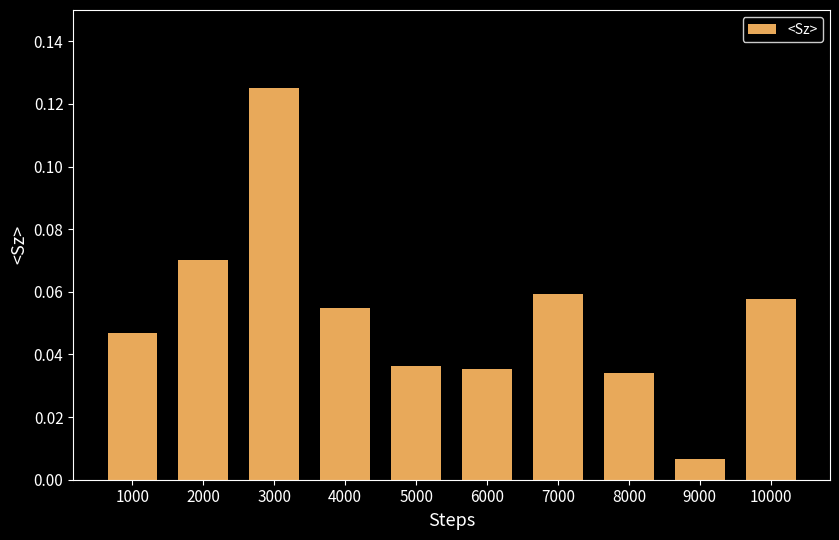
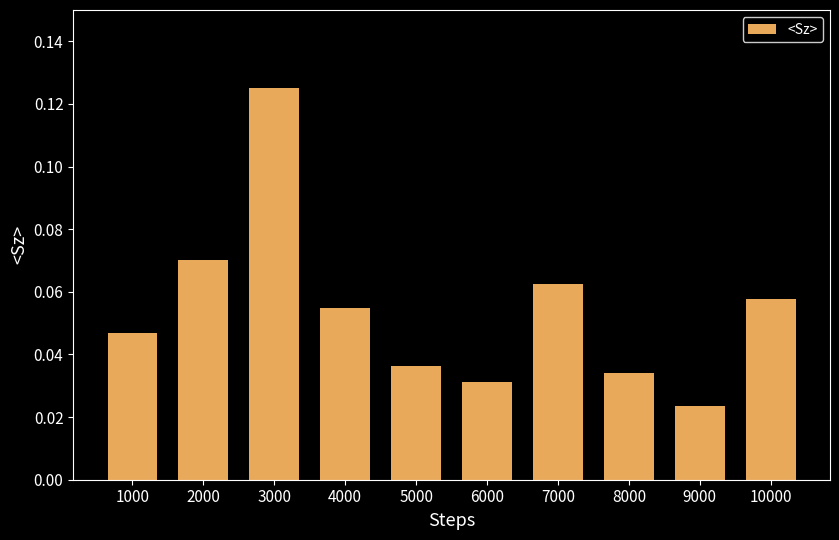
6000: 0.035 -> 0.031
7000: 0.059 -> 0.063
9000: 0.007 -> 0.023
